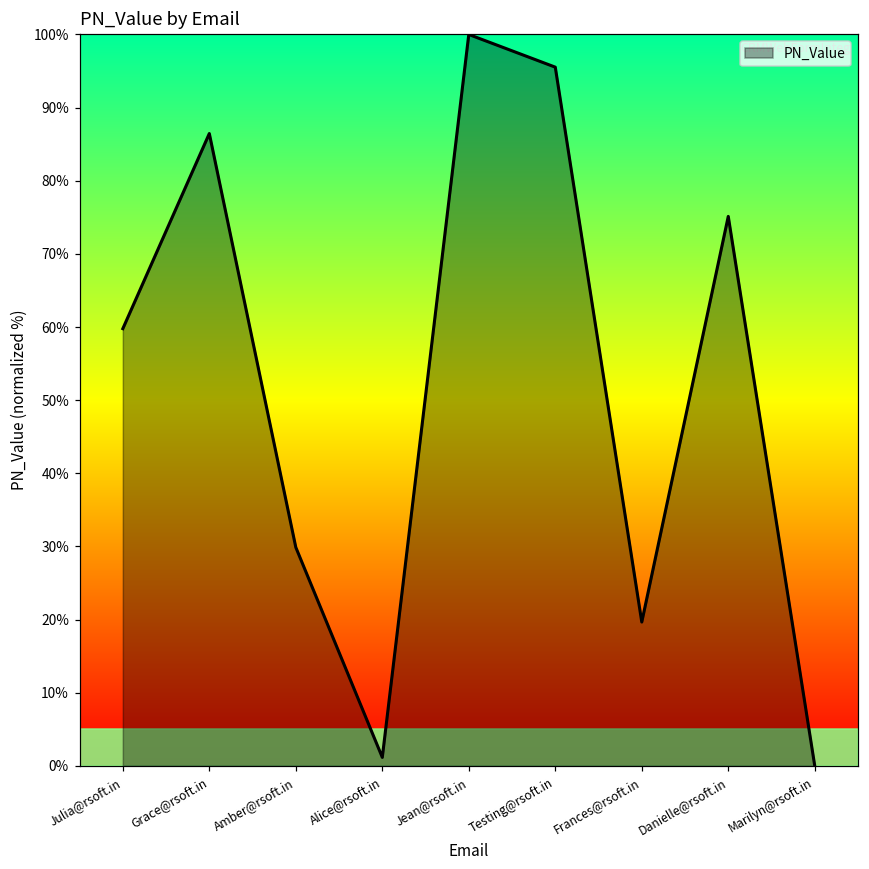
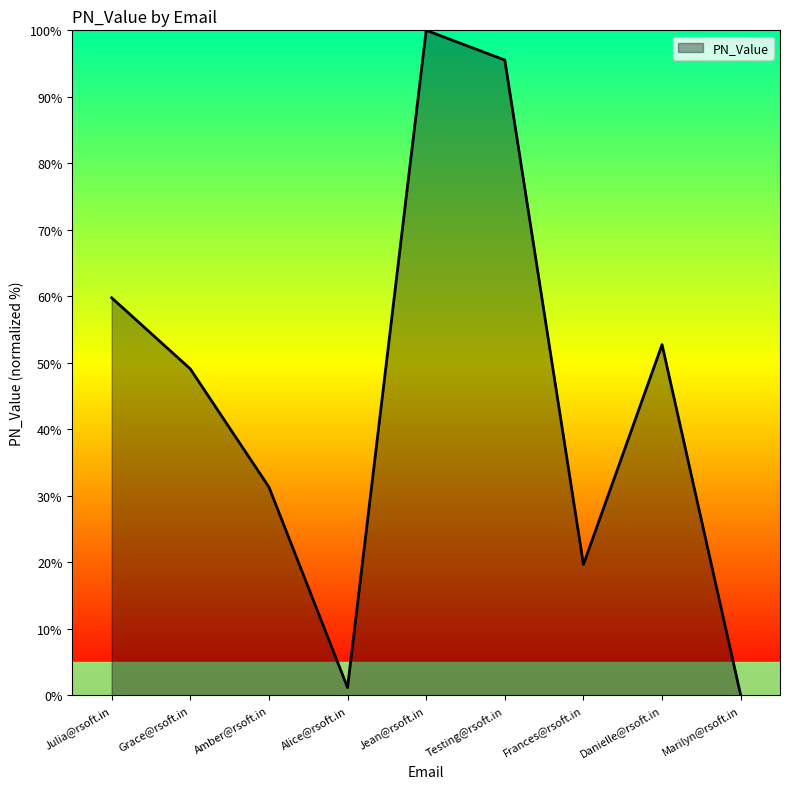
Grace@rsoft.in: 86% -> 49%
Amber@rsoft.in: 30% -> 31%
Danielle@rsoft.in: 75% -> 53%
